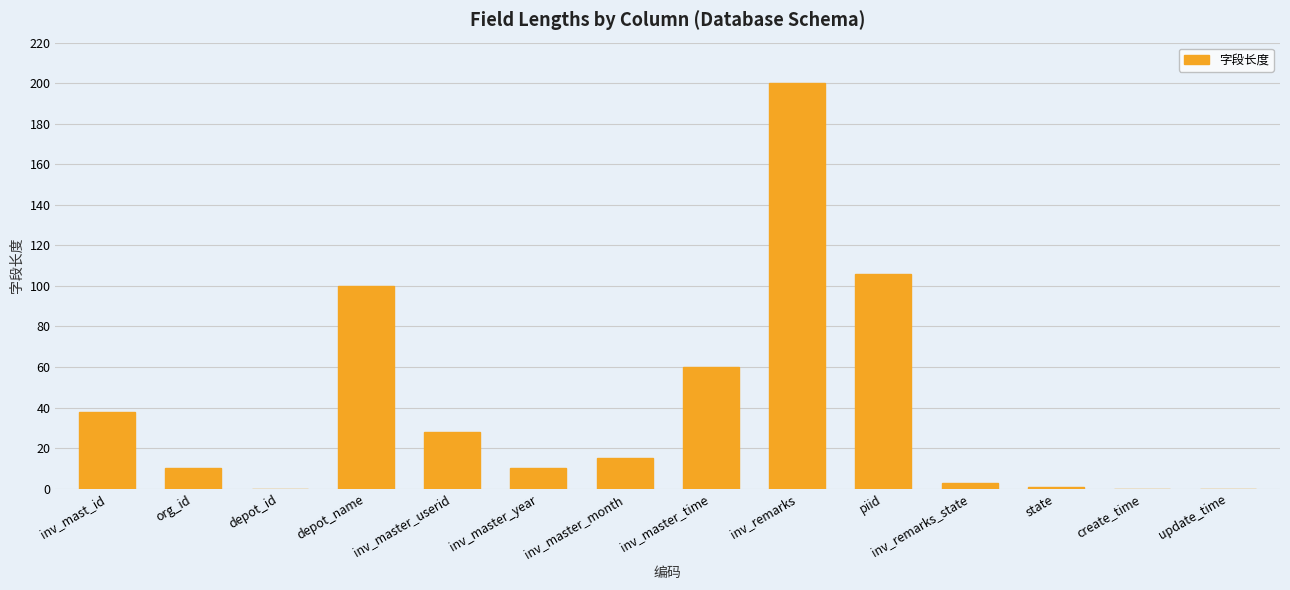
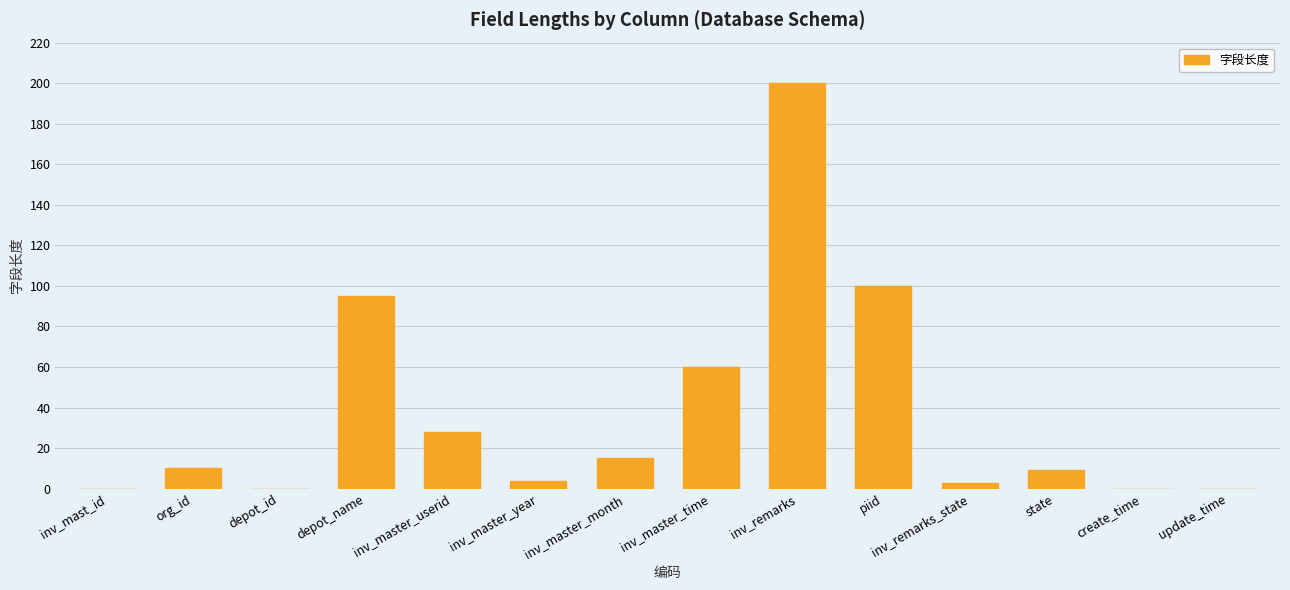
inv_mast_id: 38 -> 0
depot_name: 100 -> 95
inv_master_year: 10 -> 4
piid: 106 -> 100
state: 1 -> 9
